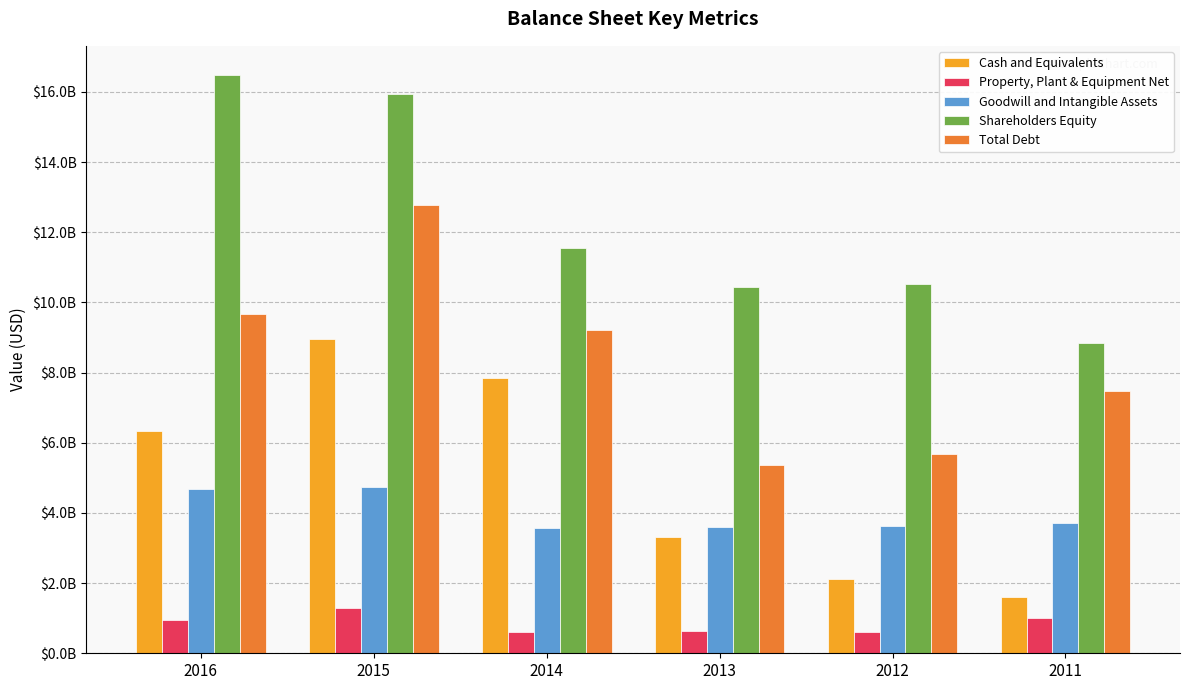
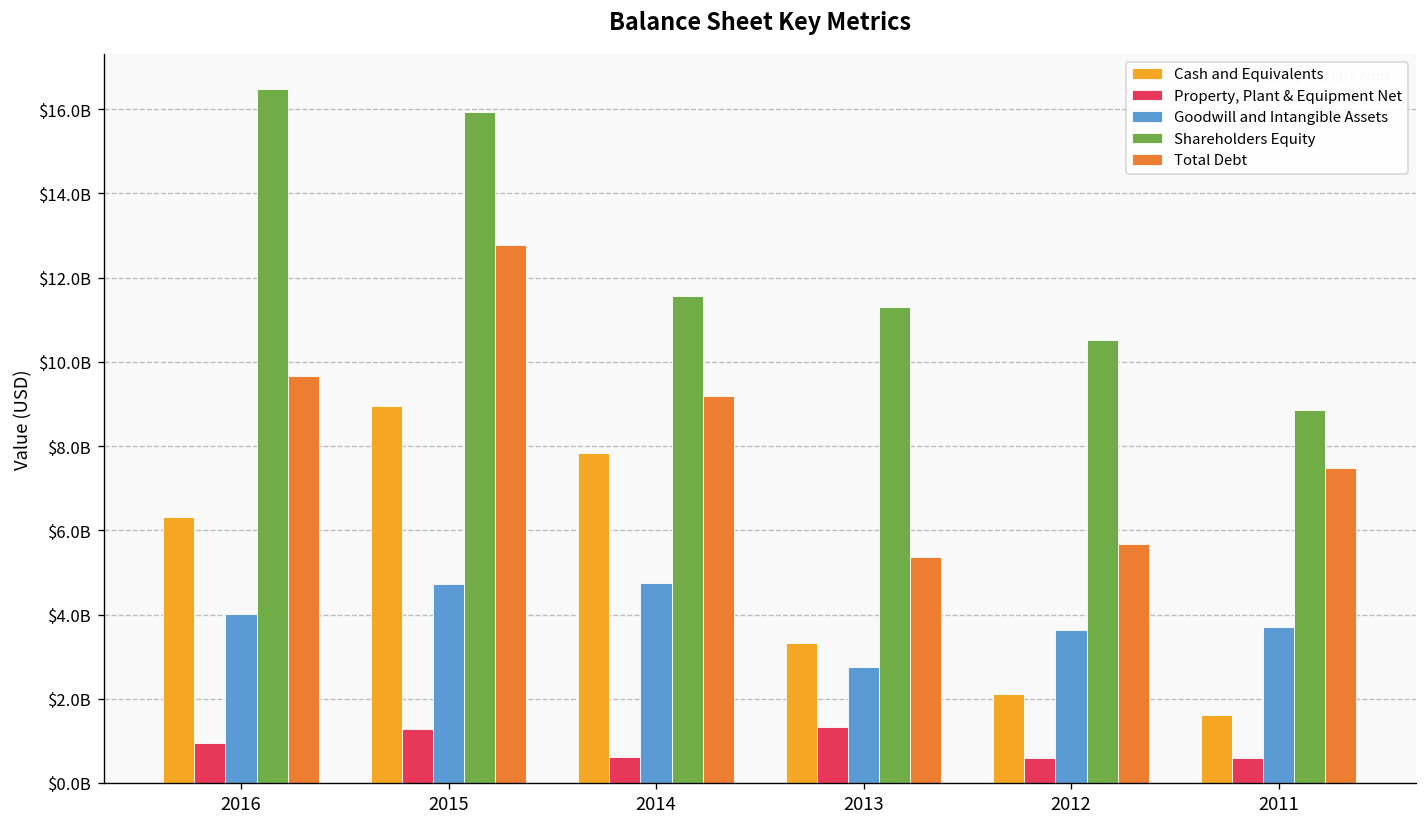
Goodwill and Intangible Assets, 2016: $4700000000 -> $4000000000
Goodwill and Intangible Assets, 2014: $3600000000 -> $4800000000
Property, Plant & Equipment Net, 2013: $600000000 -> $1300000000
Goodwill and Intangible Assets, 2013: $3600000000 -> $2800000000
Shareholders Equity, 2013: $10400000000 -> $11300000000
Property, Plant & Equipment Net, 2011: $1000000000 -> $600000000
